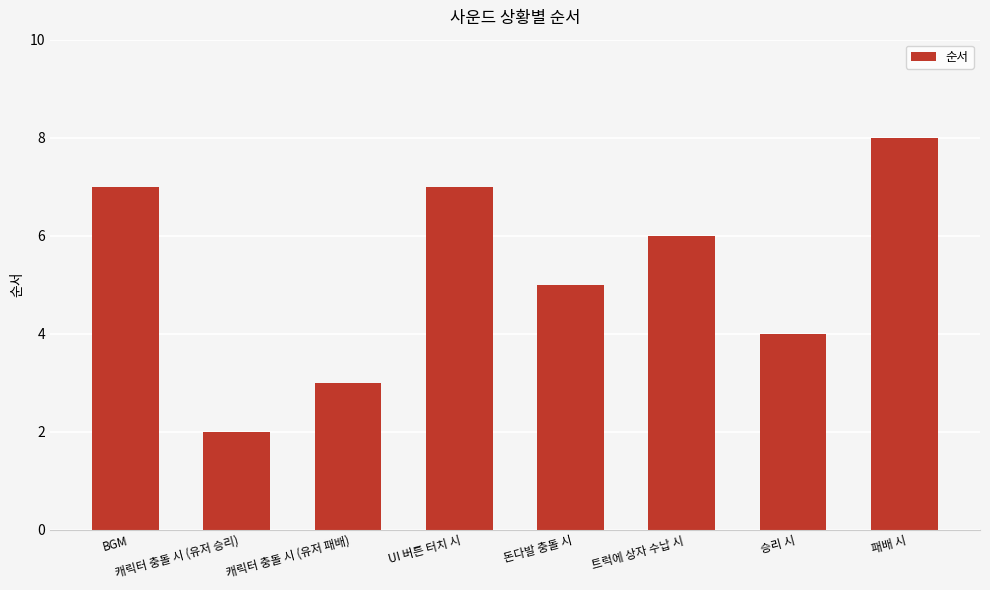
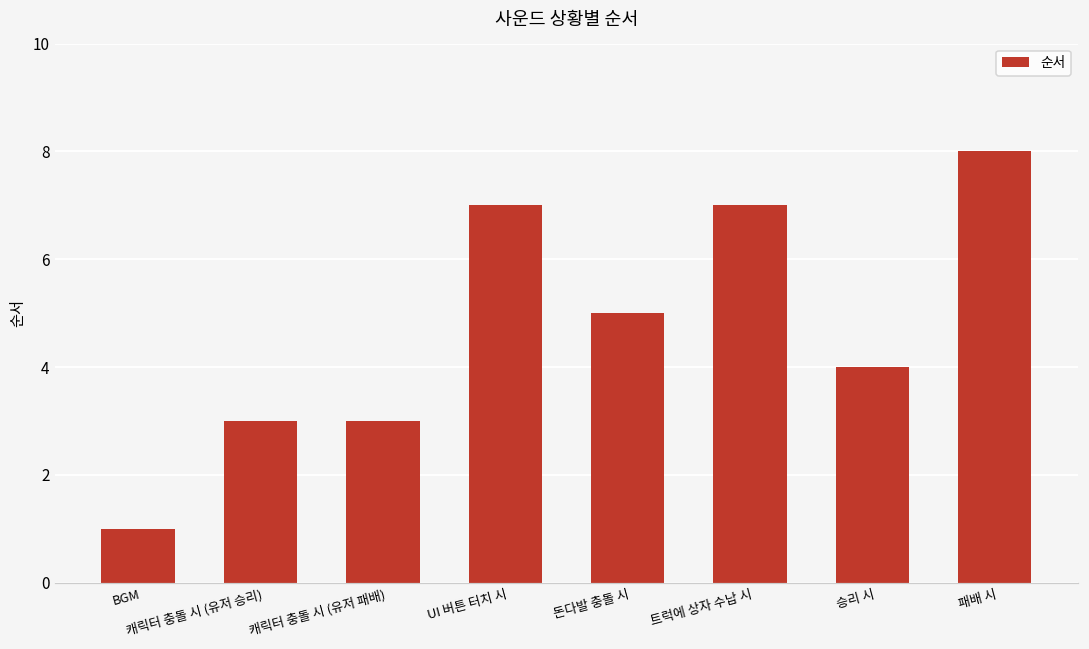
BGM: 7 -> 1
캐릭터 충돌 시 (유저 승리): 2 -> 3
트럭에 상자 수납 시: 6 -> 7
